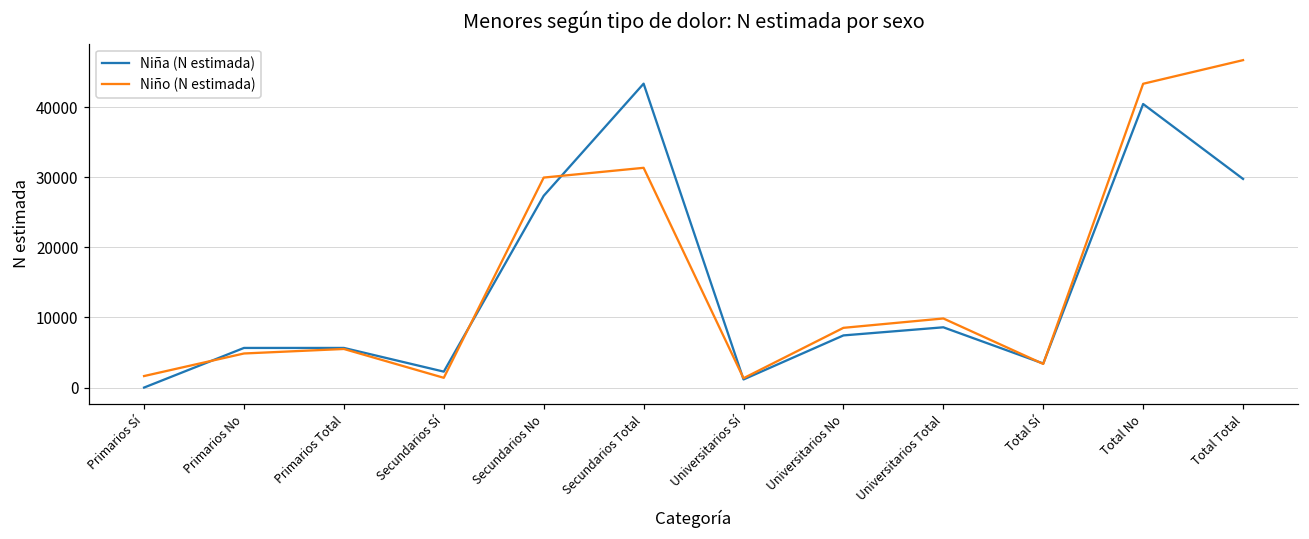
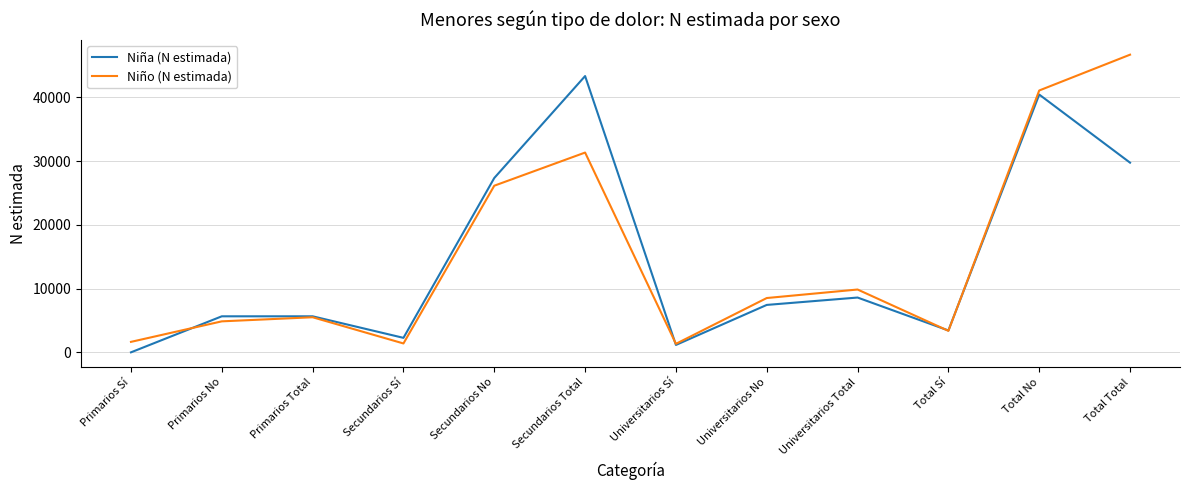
Niño (N estimada), Secundarios No: 30000 -> 26000
Niño (N estimada), Total No: 43000 -> 41000
